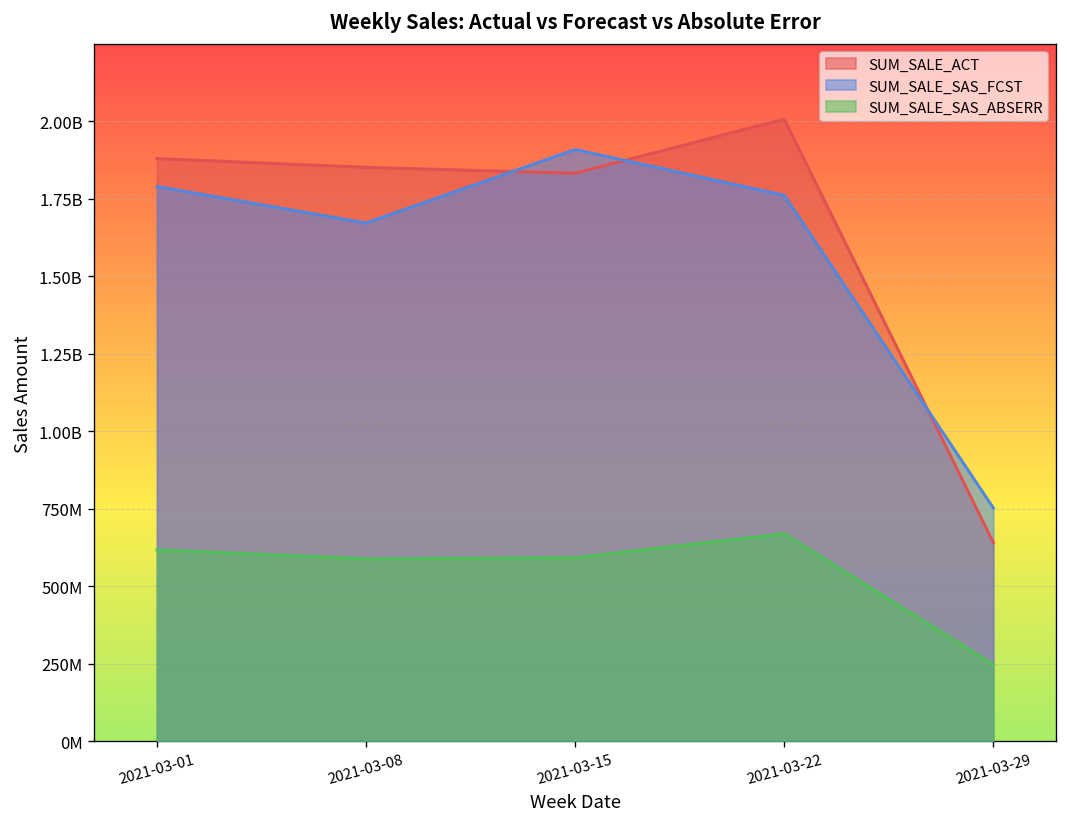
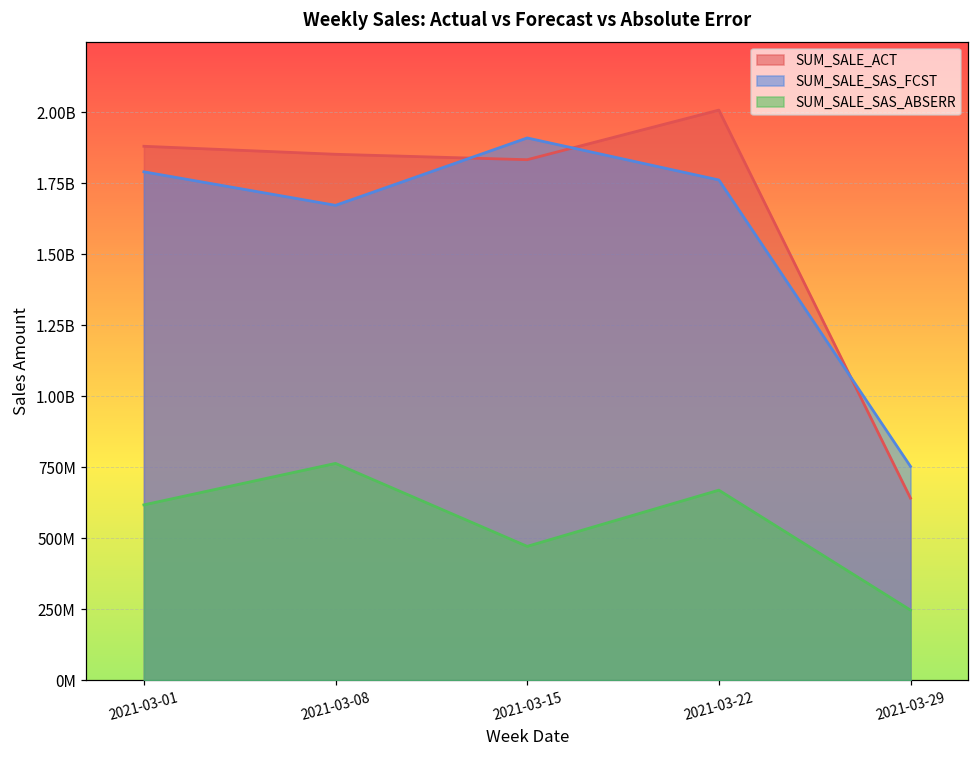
SUM_SALE_SAS_ABSERR, 2021-03-08: 590000000 -> 760000000
SUM_SALE_SAS_ABSERR, 2021-03-15: 590000000 -> 470000000
